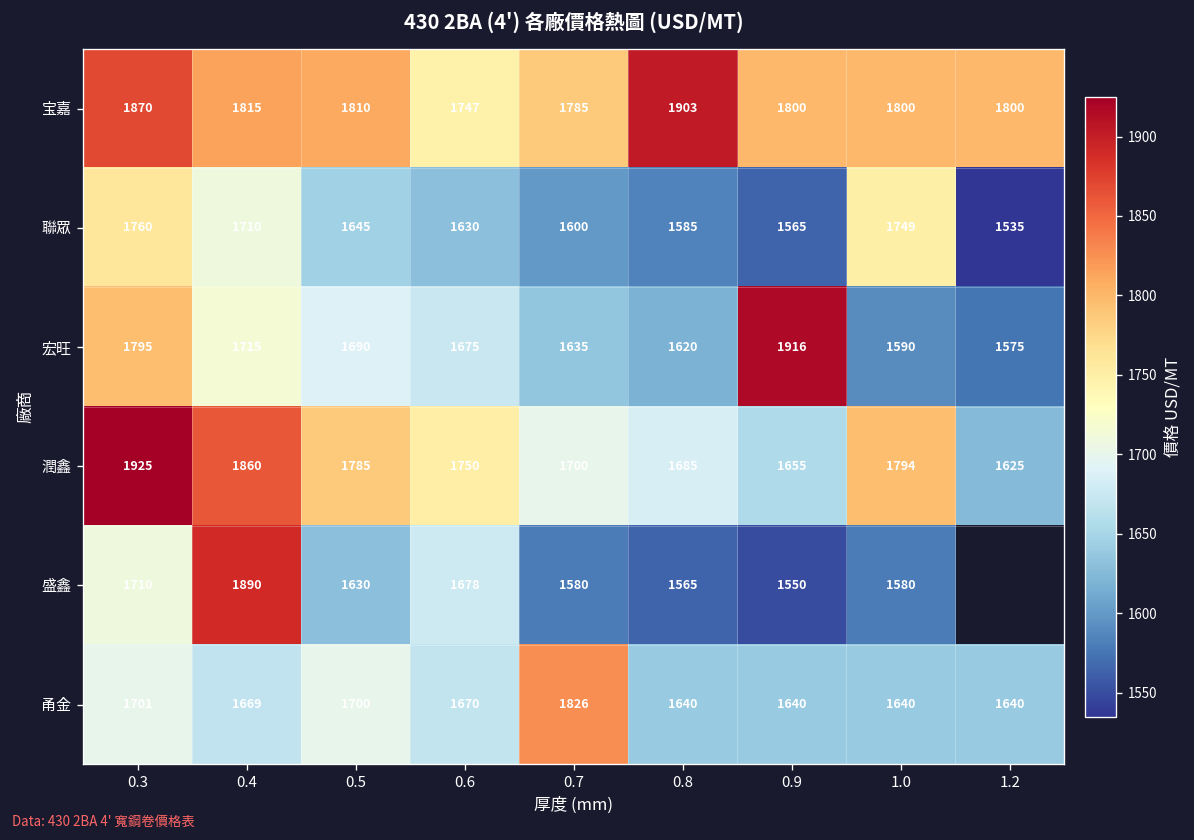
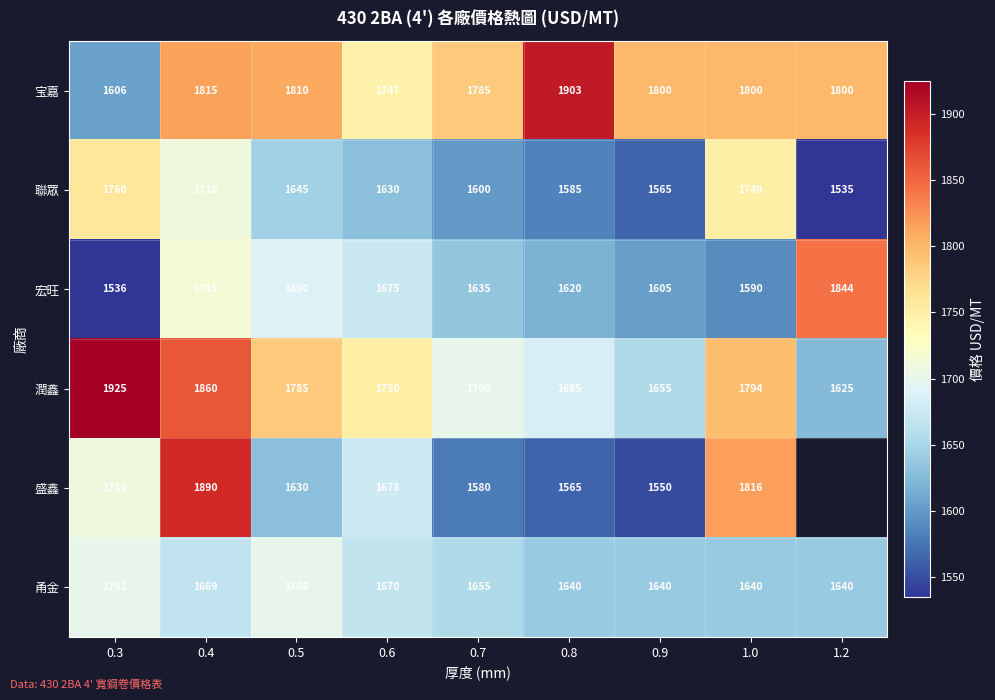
宝嘉, 0.3: 1870 -> 1606
宏旺, 0.3: 1795 -> 1536
宏旺, 0.9: 1916 -> 1605
宏旺, 1.2: 1575 -> 1844
盛鑫, 1.0: 1580 -> 1816
甬金, 0.7: 1826 -> 1655
